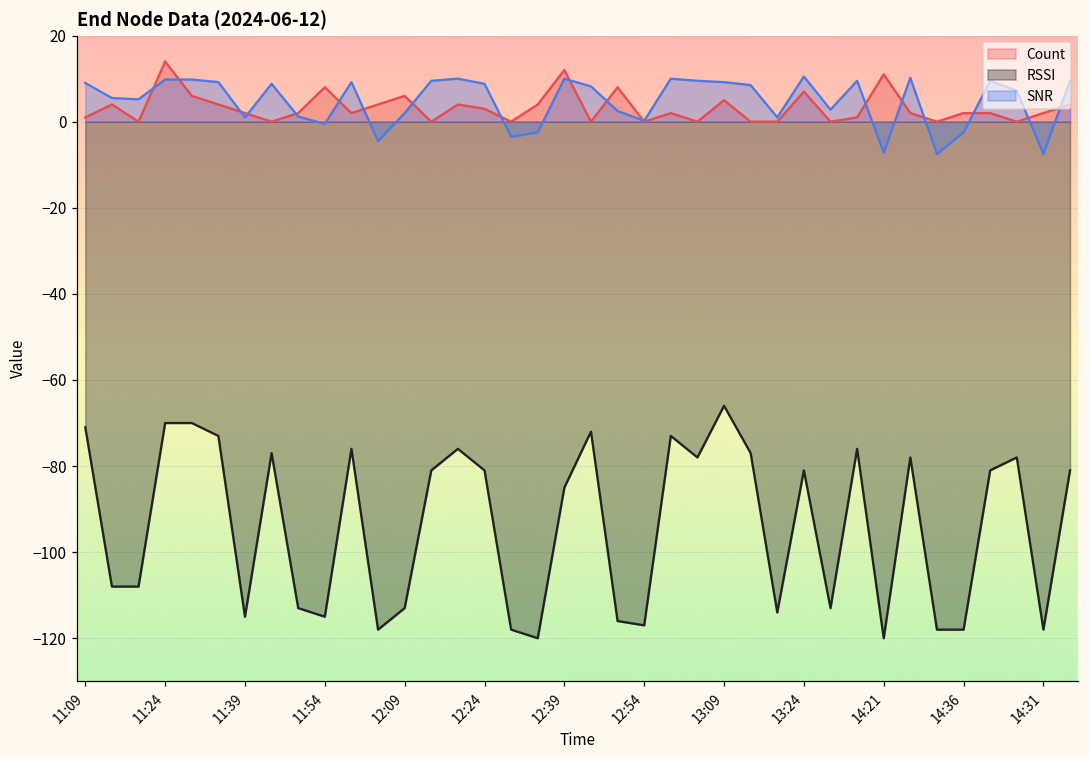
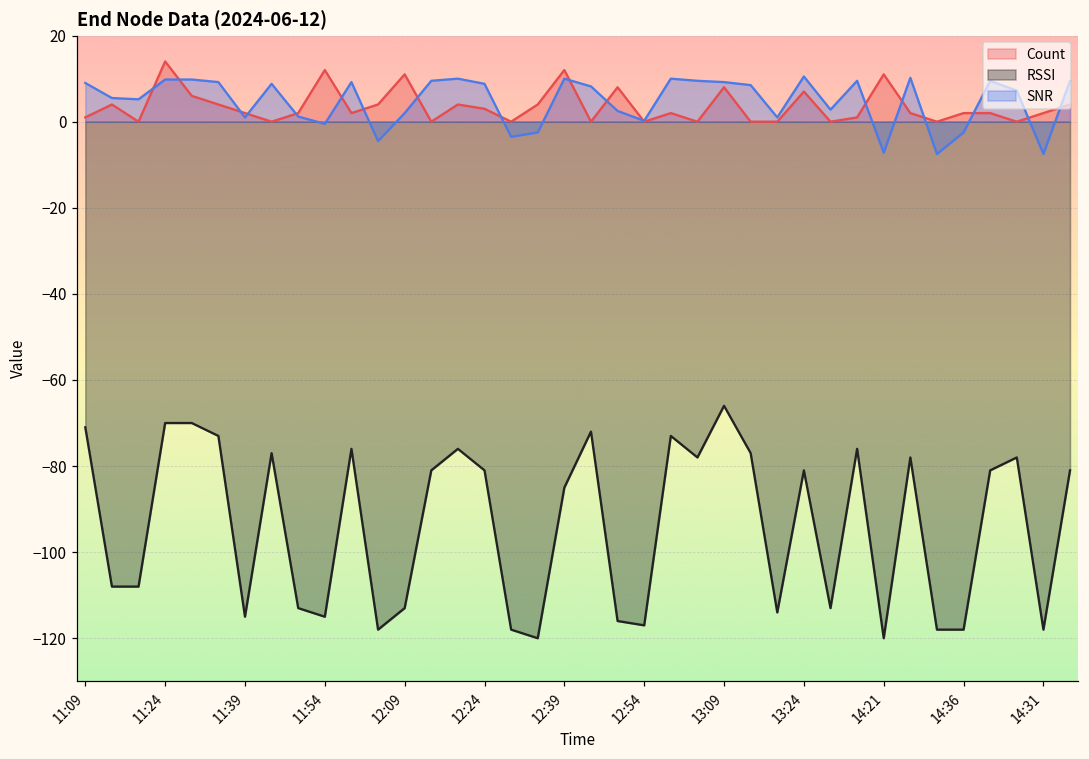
Count, 11:54: 8 -> 12
Count, 12:09: 6 -> 11
Count, 13:09: 5 -> 8
